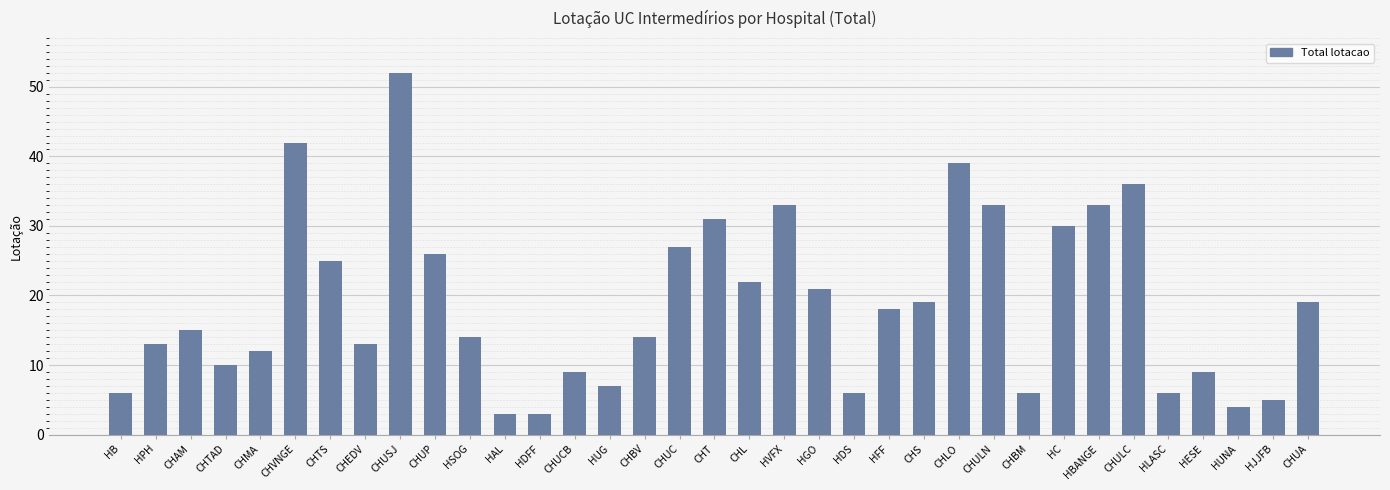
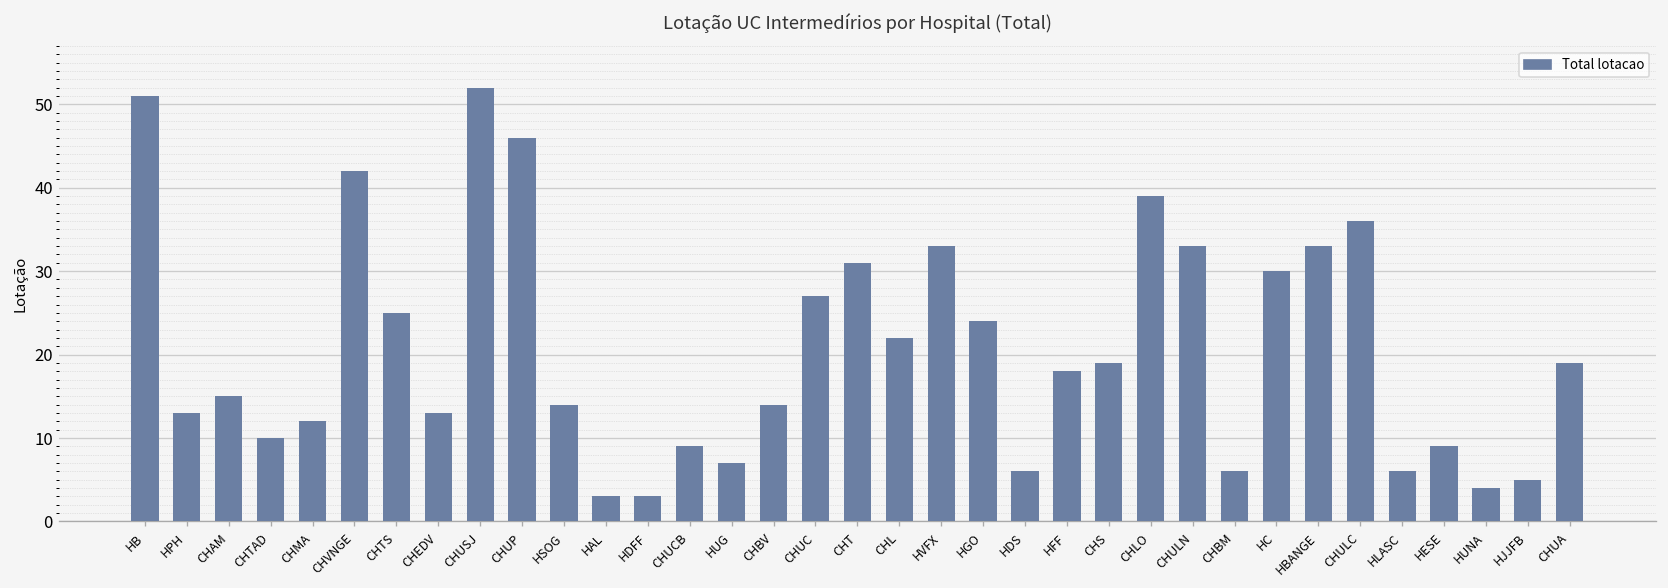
HB: 6 -> 51
CHUP: 26 -> 46
HGO: 21 -> 24
